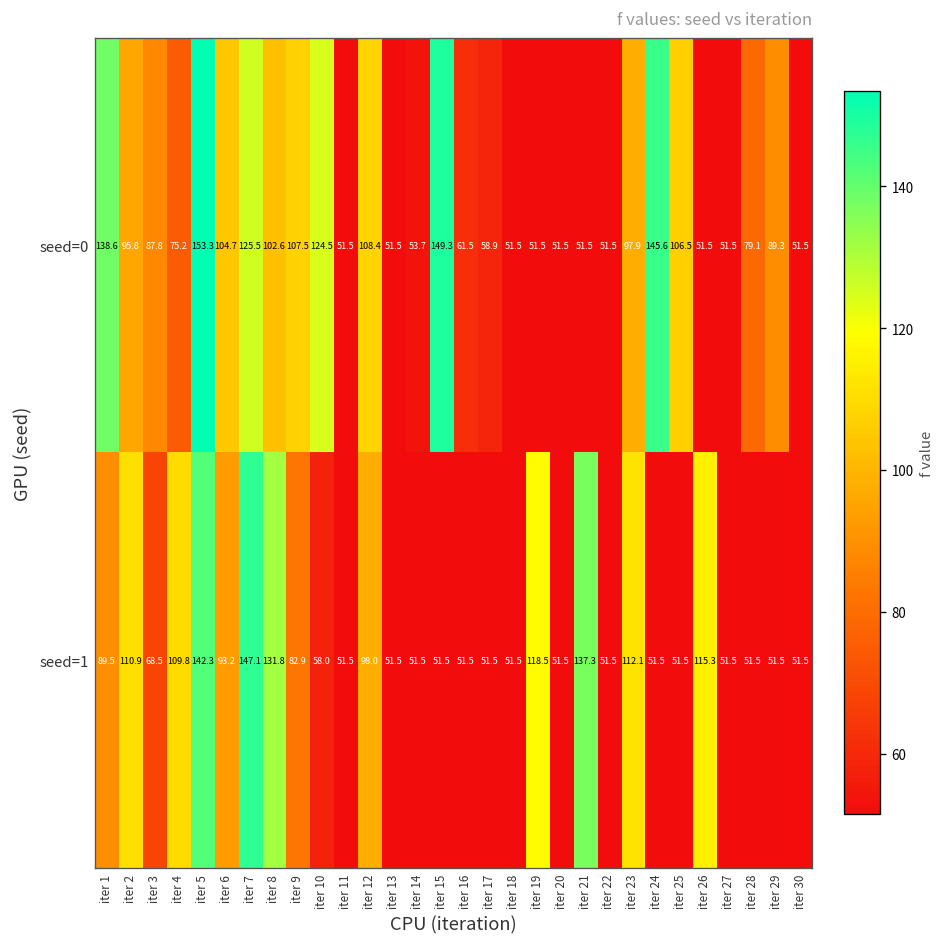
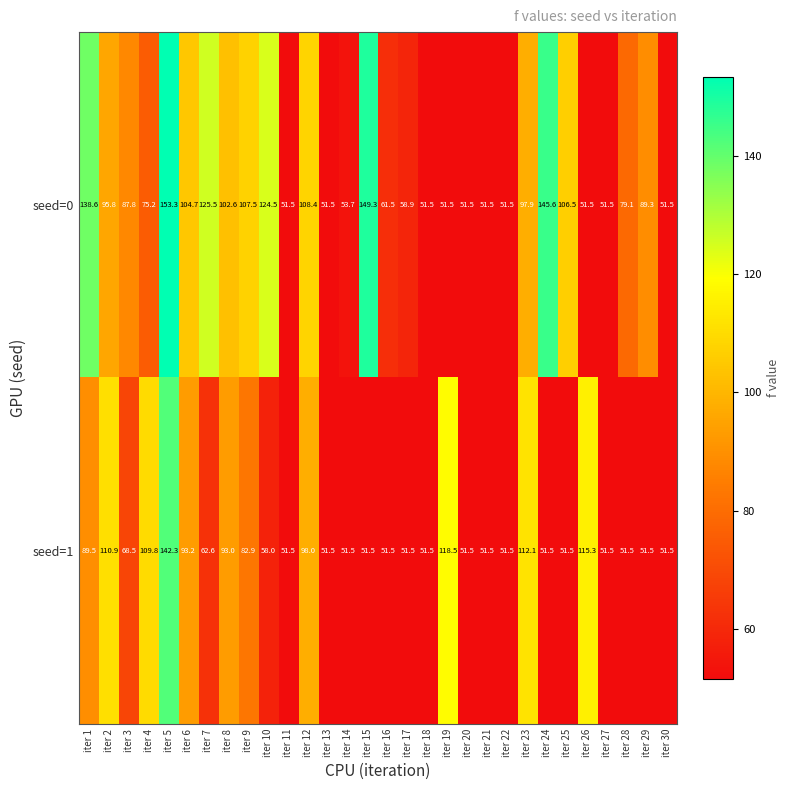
seed=1, iter 7: 147.1 -> 62.6
seed=1, iter 8: 131.8 -> 93.0
seed=1, iter 21: 137.3 -> 51.5
